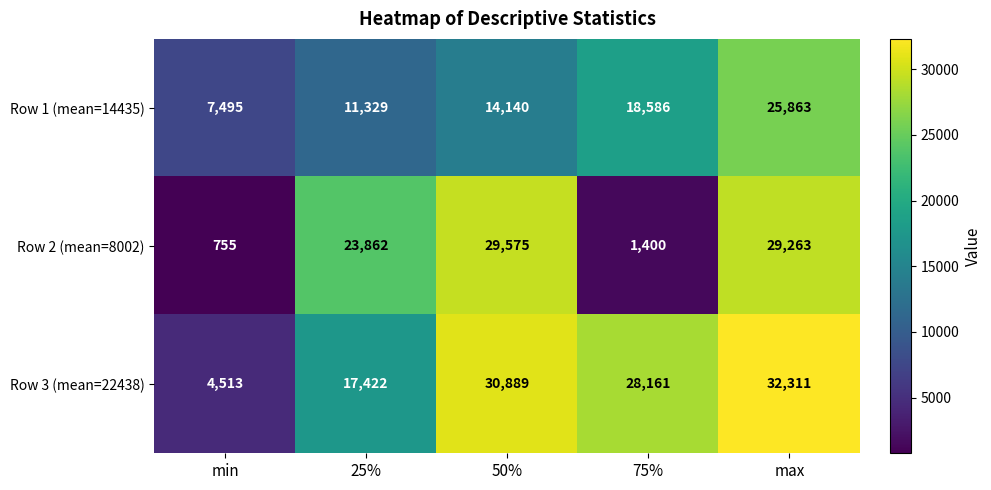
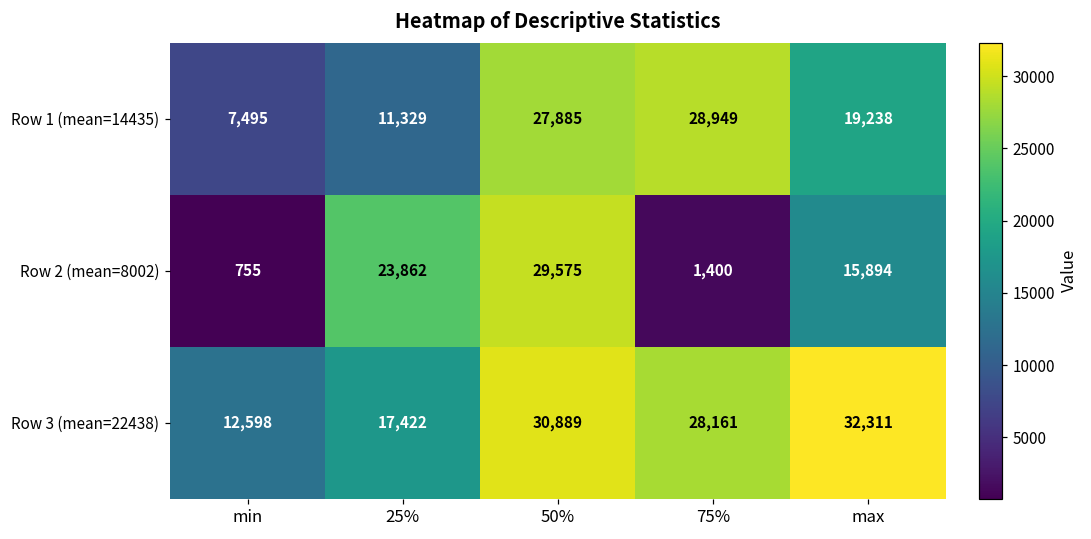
Row 1 (mean=14435), 50%: 14,140 -> 27,885
Row 1 (mean=14435), 75%: 18,586 -> 28,949
Row 1 (mean=14435), max: 25,863 -> 19,238
Row 2 (mean=8002), max: 29,263 -> 15,894
Row 3 (mean=22438), min: 4,513 -> 12,598
